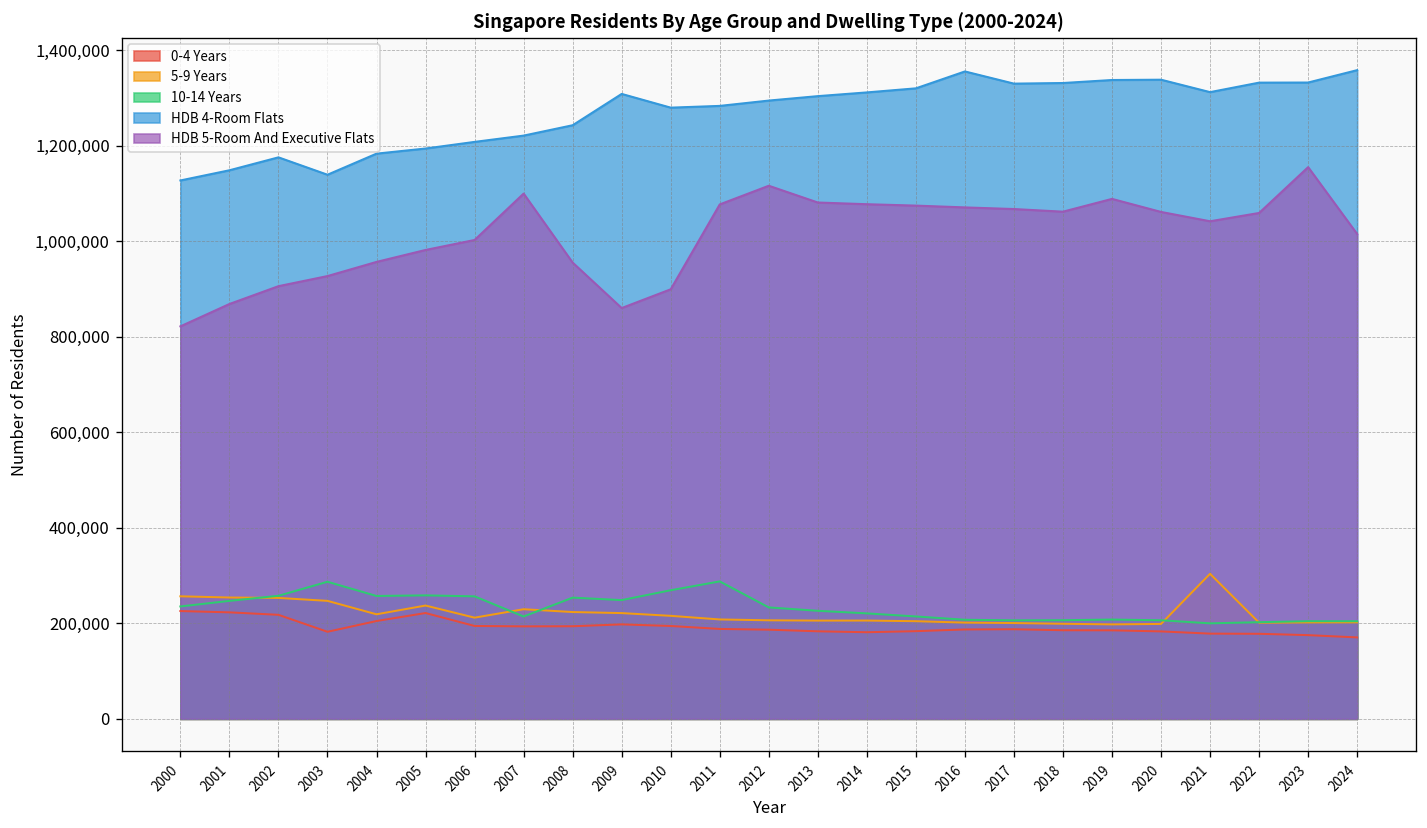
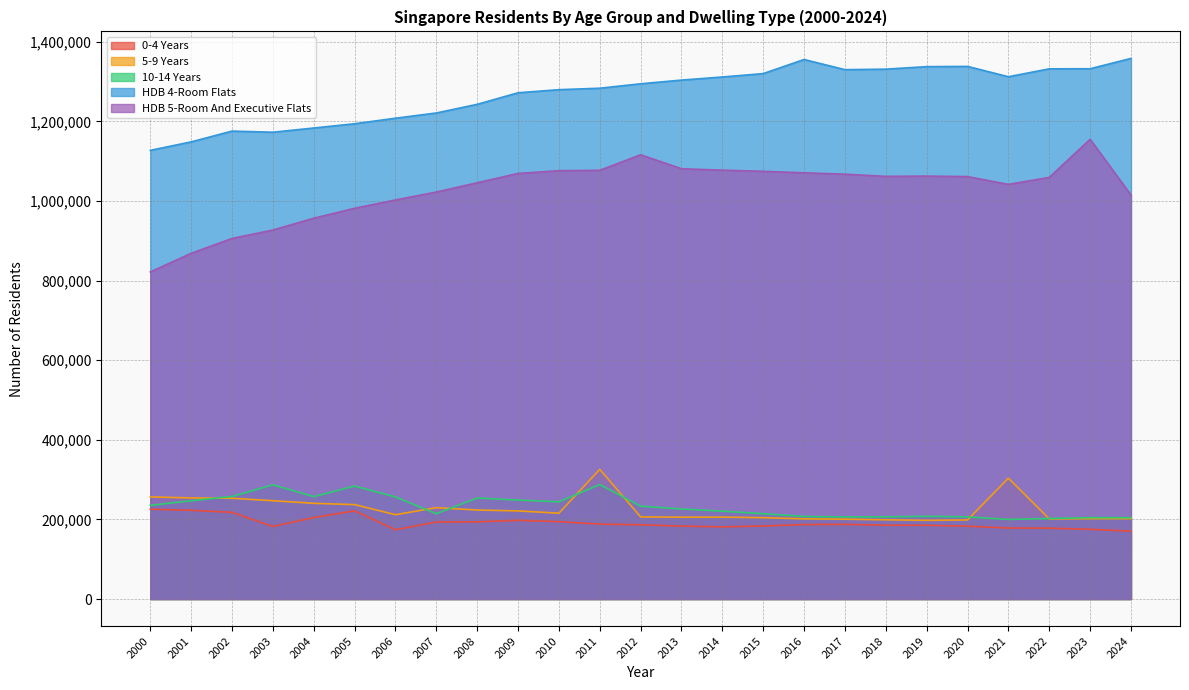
HDB 4-Room Flats, 2003: 1,140,000 -> 1,170,000
5-9 Years, 2004: 220,000 -> 240,000
10-14 Years, 2005: 260,000 -> 280,000
0-4 Years, 2006: 190,000 -> 170,000
HDB 5-Room And Executive Flats, 2007: 1,100,000 -> 1,020,000
HDB 5-Room And Executive Flats, 2008: 960,000 -> 1,050,000
HDB 4-Room Flats, 2009: 1,310,000 -> 1,270,000
HDB 5-Room And Executive Flats, 2009: 860,000 -> 1,070,000
10-14 Years, 2010: 270,000 -> 240,000
HDB 5-Room And Executive Flats, 2010: 900,000 -> 1,080,000
5-9 Years, 2011: 210,000 -> 330,000
HDB 5-Room And Executive Flats, 2019: 1,090,000 -> 1,060,000
